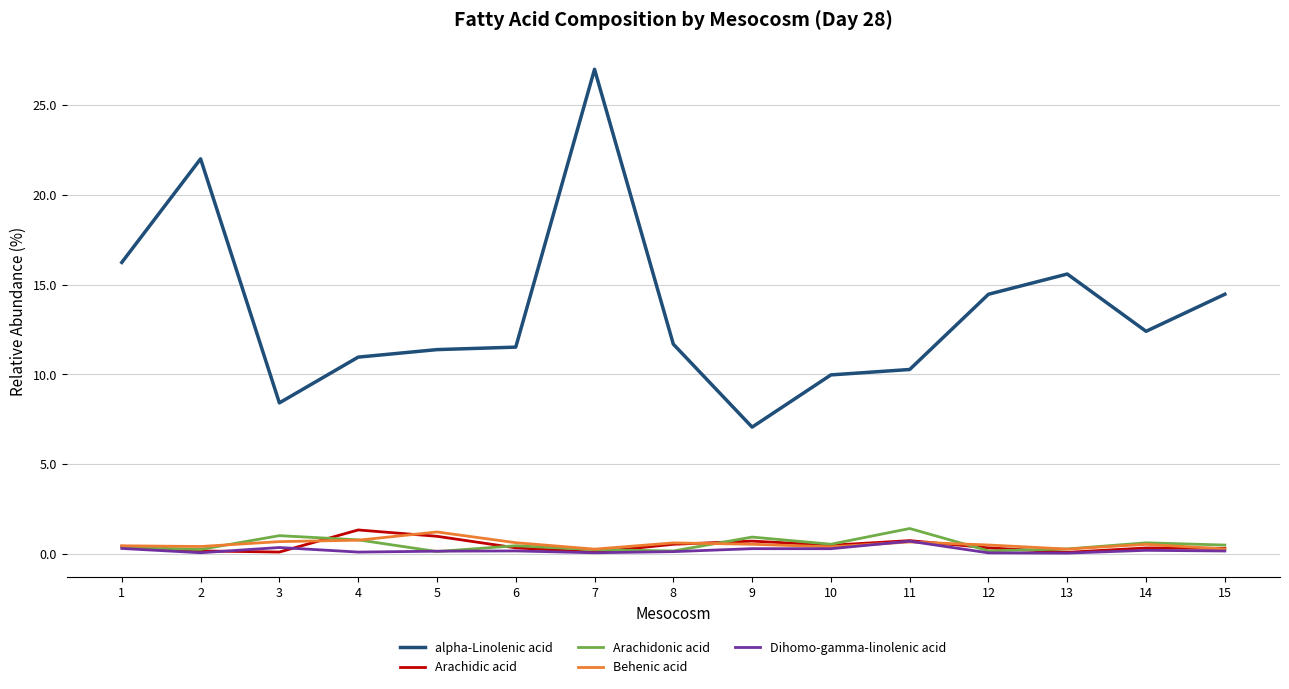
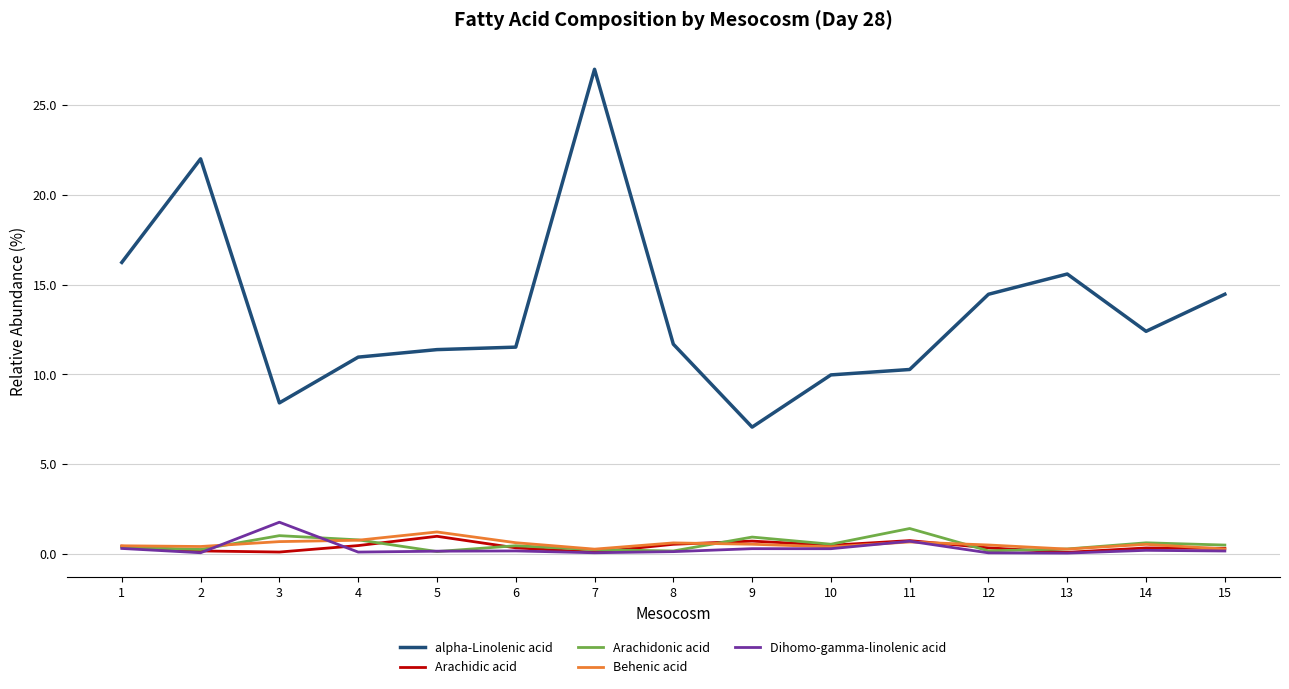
Dihomo-gamma-linolenic acid, 3: 0.3 -> 1.7
Arachidic acid, 4: 1.3 -> 0.4
